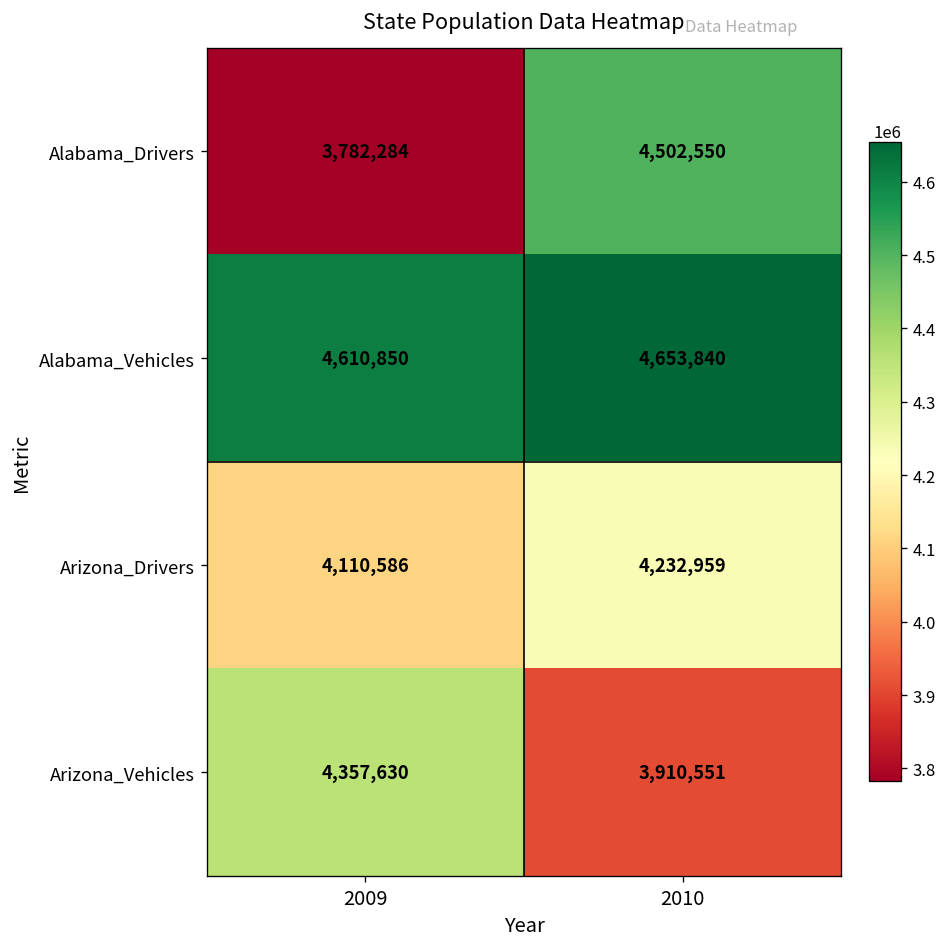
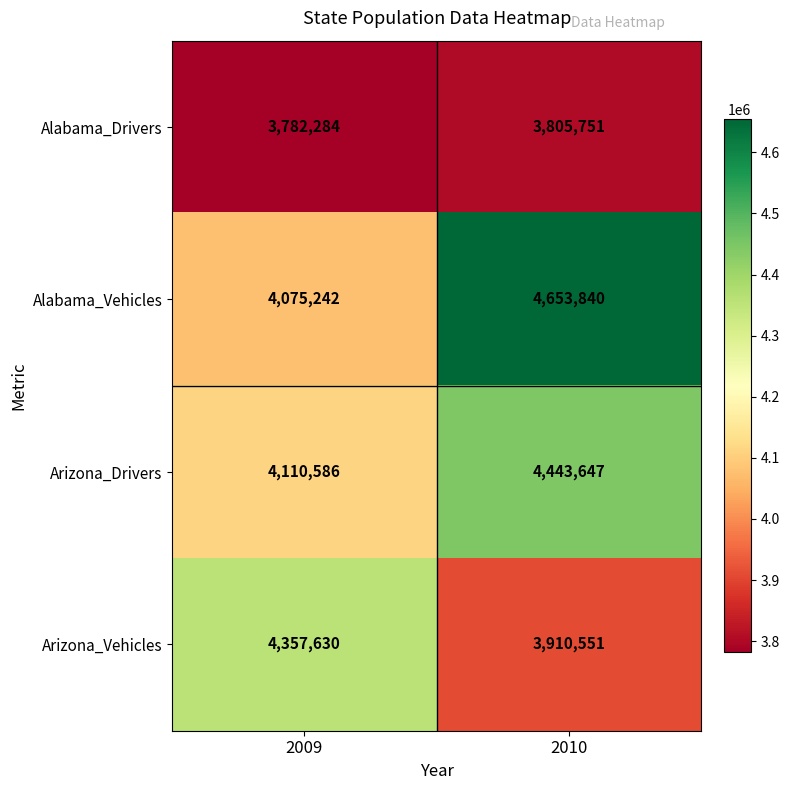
Alabama_Drivers, 2010: 4,502,550 -> 3,805,751
Alabama_Vehicles, 2009: 4,610,850 -> 4,075,242
Arizona_Drivers, 2010: 4,232,959 -> 4,443,647
